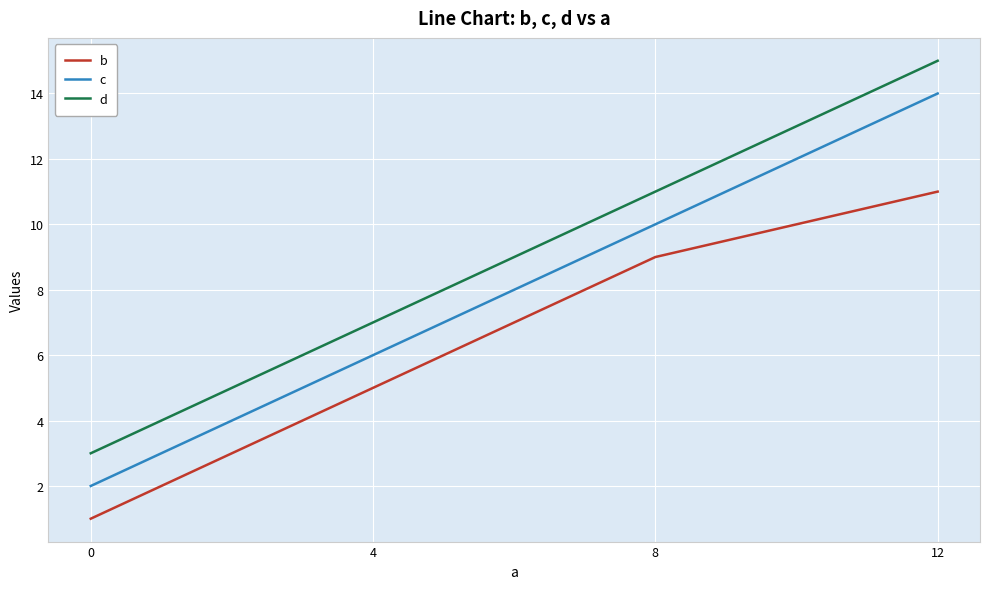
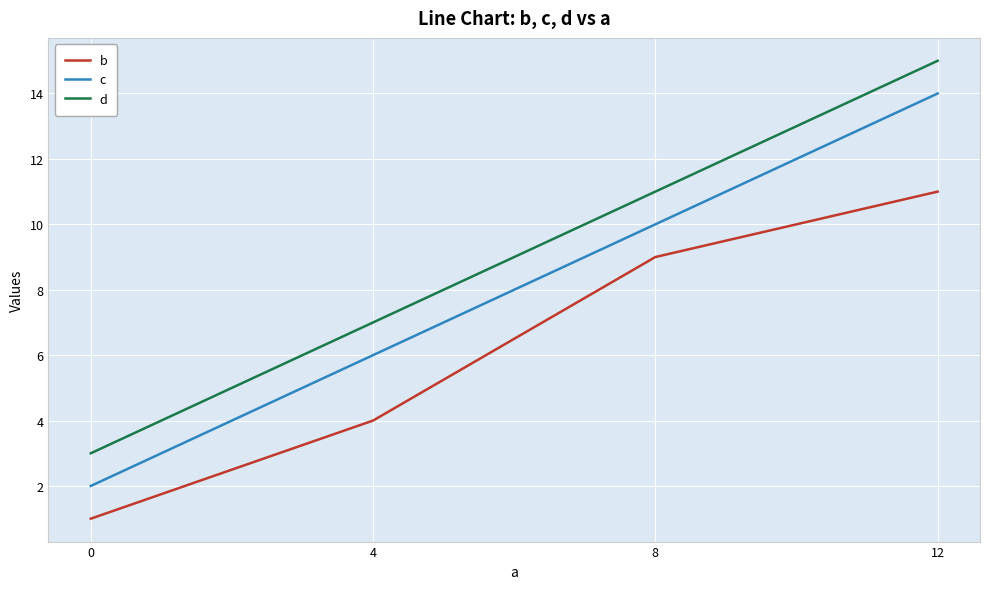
b, 4: 5 -> 4
